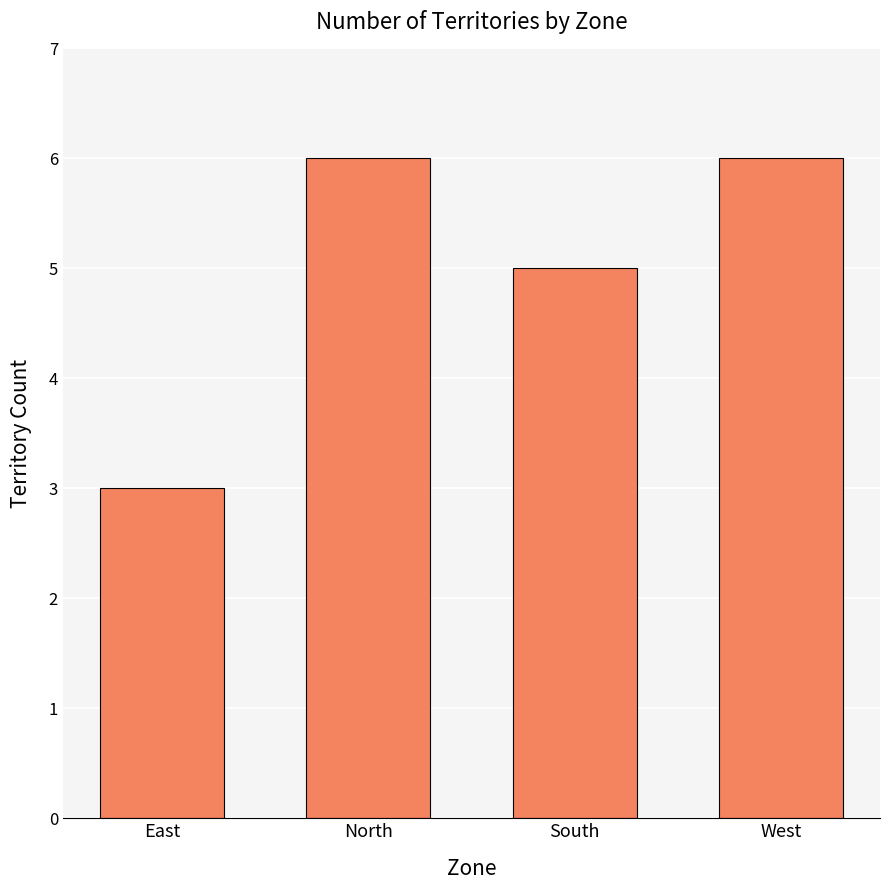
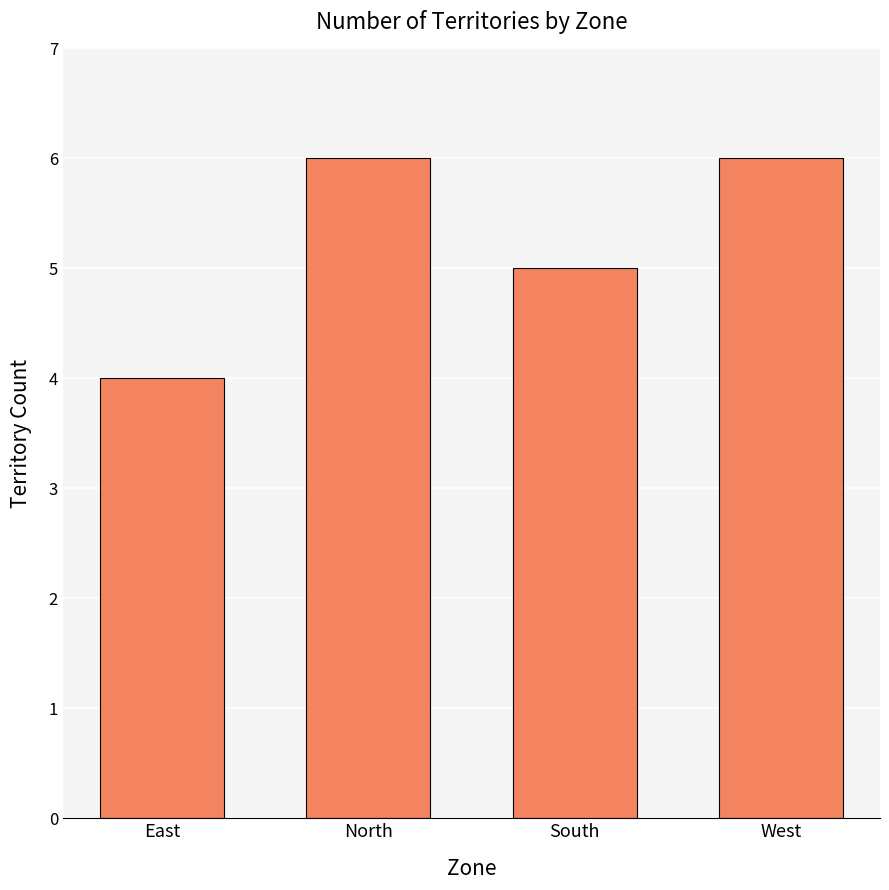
East: 3 -> 4
